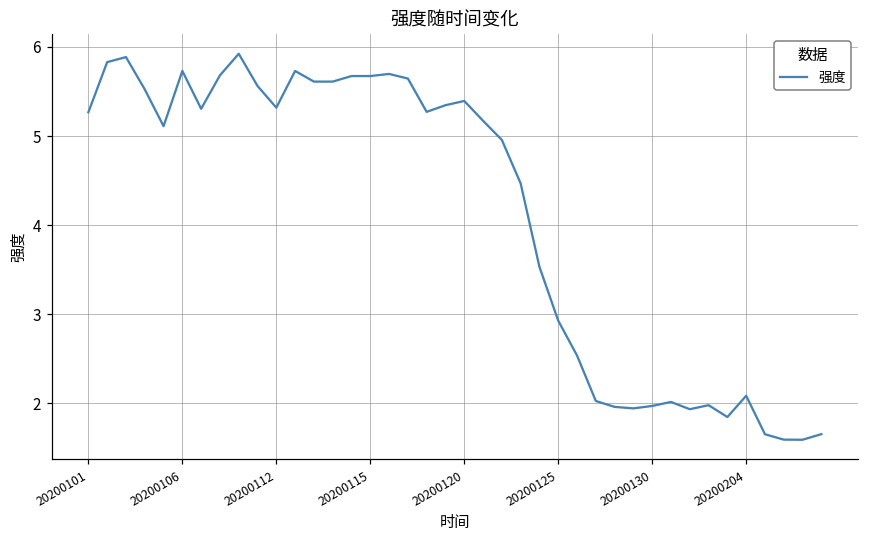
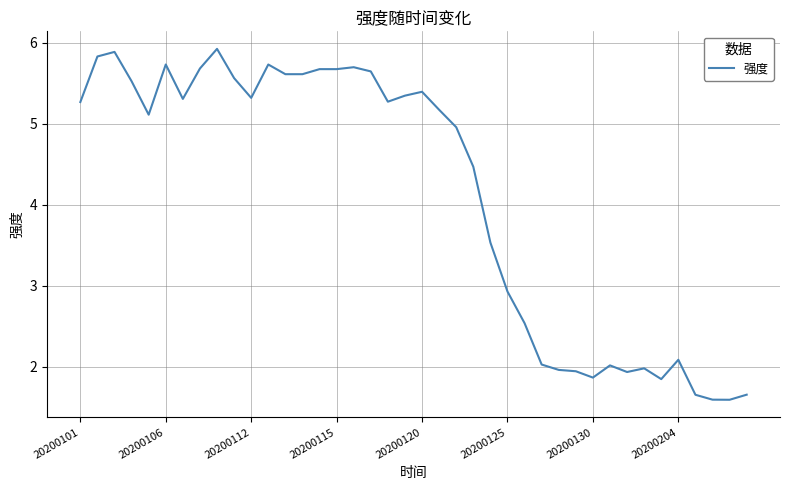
20200130: 2.0 -> 1.9
